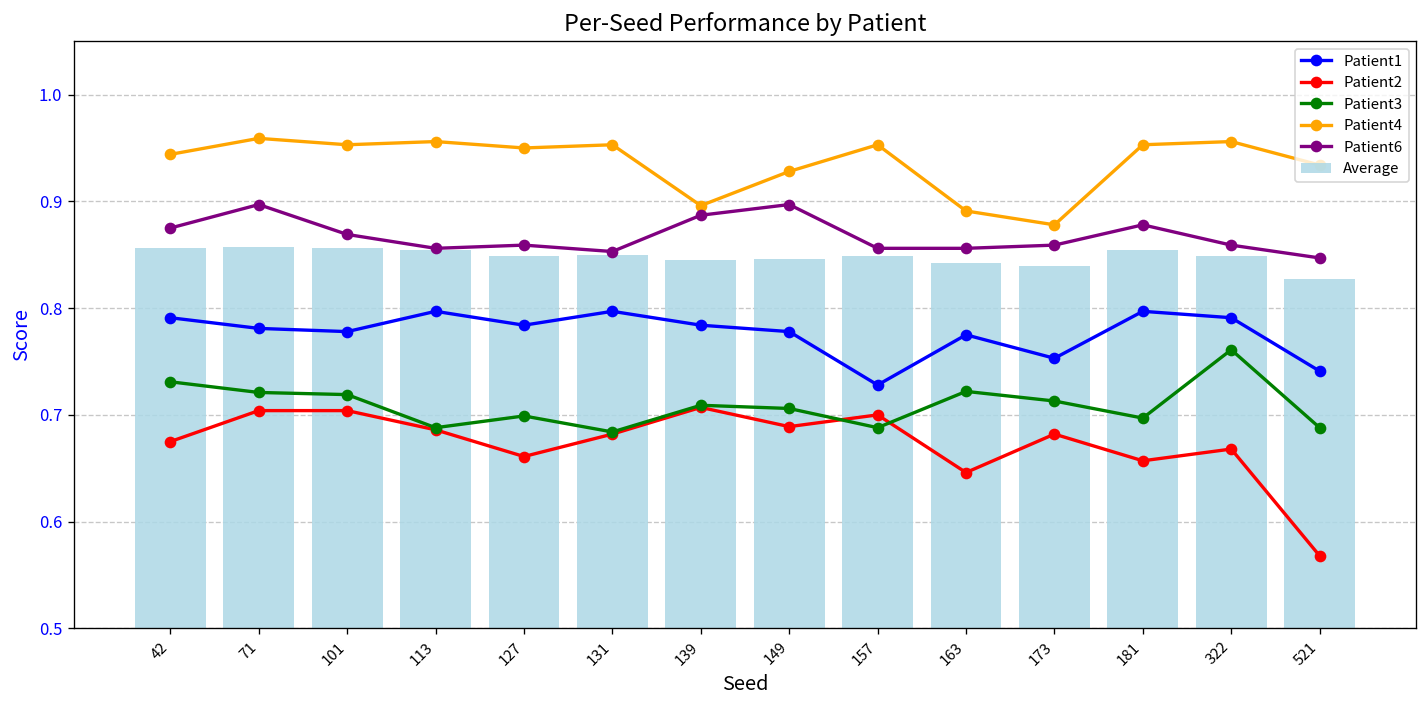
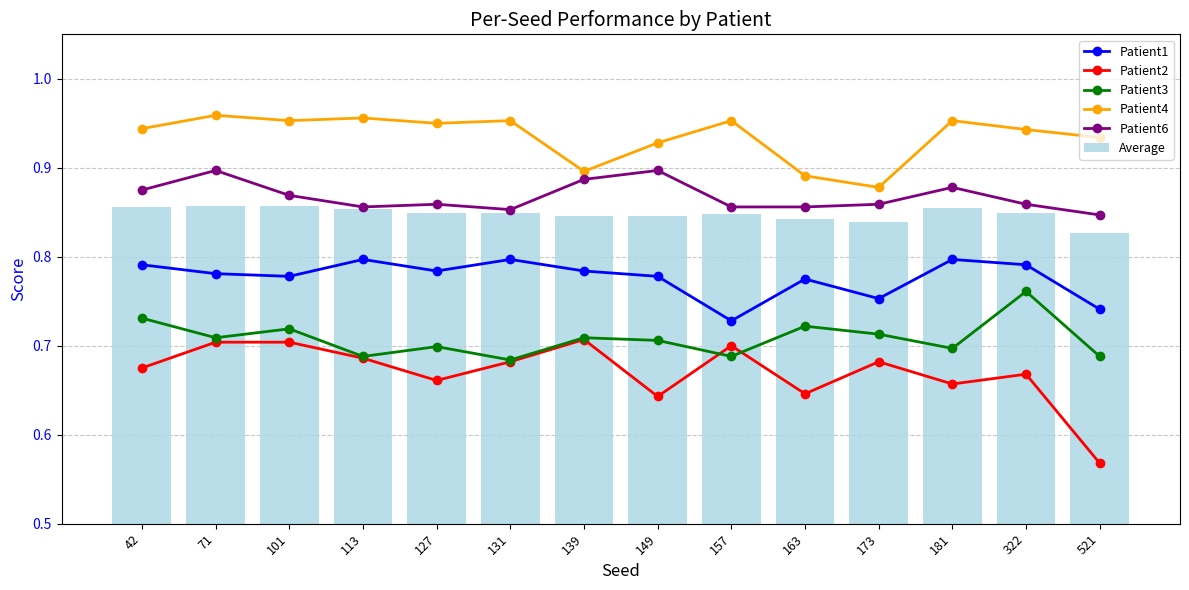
Patient3, 71: 0.72 -> 0.71
Patient2, 149: 0.69 -> 0.64
Patient4, 322: 0.96 -> 0.94
